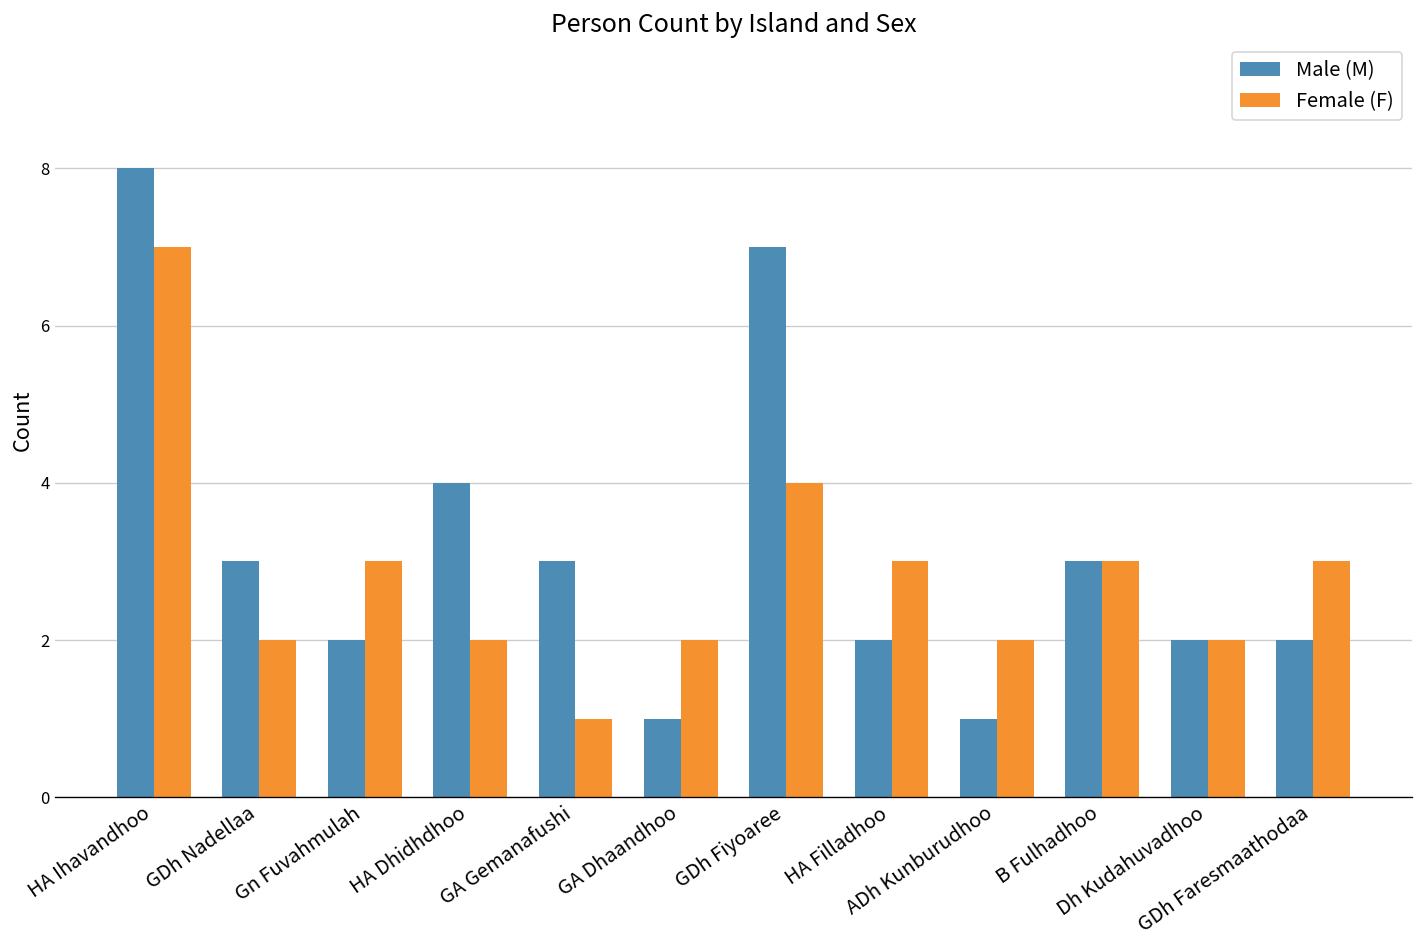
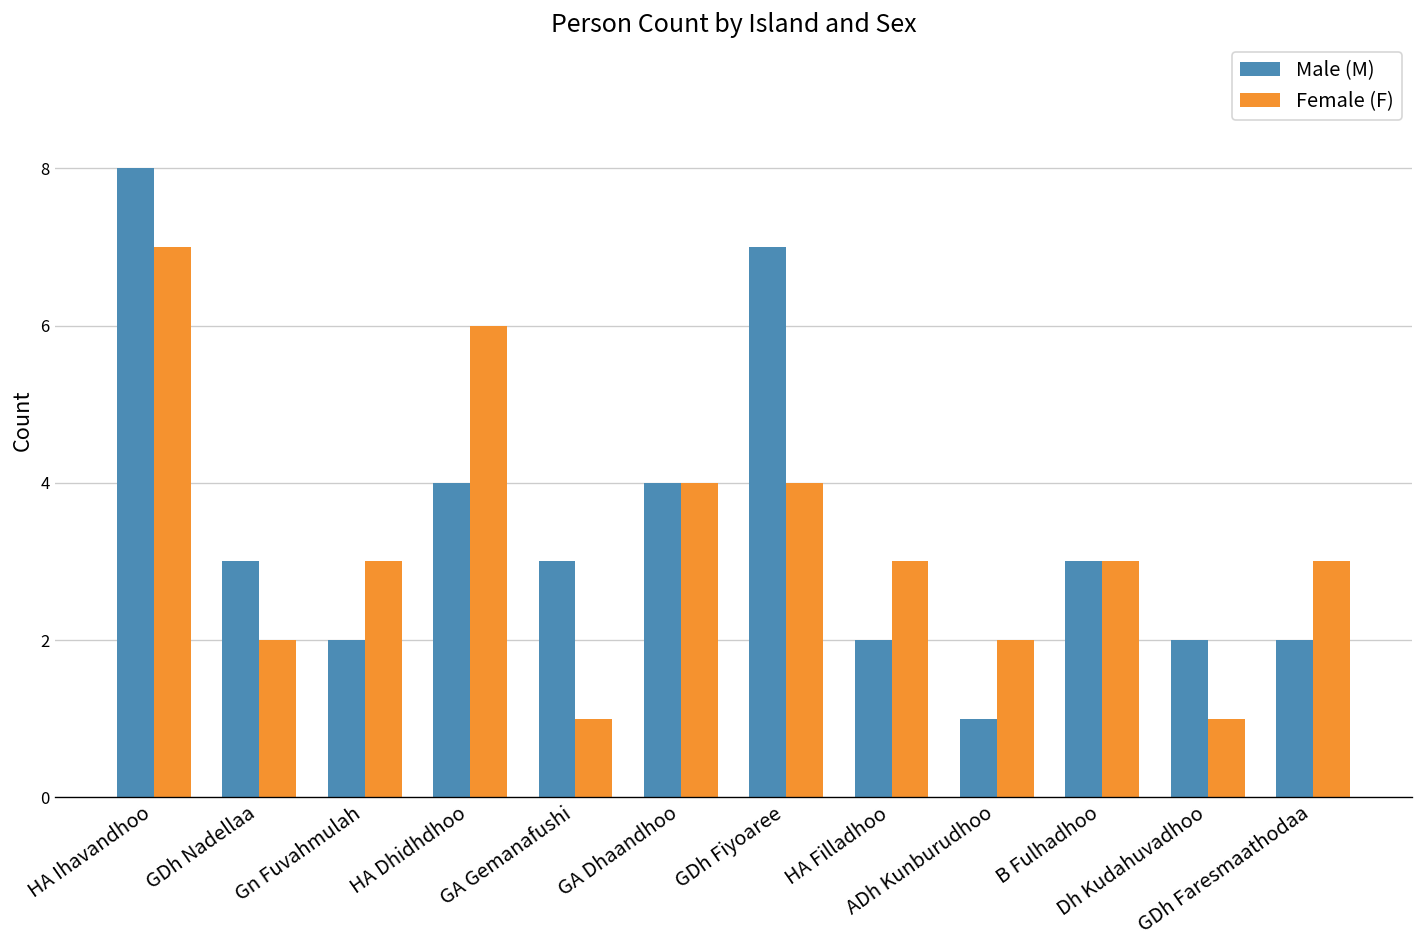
Female (F), HA Dhidhdhoo: 2 -> 6
Male (M), GA Dhaandhoo: 1 -> 4
Female (F), GA Dhaandhoo: 2 -> 4
Female (F), Dh Kudahuvadhoo: 2 -> 1
